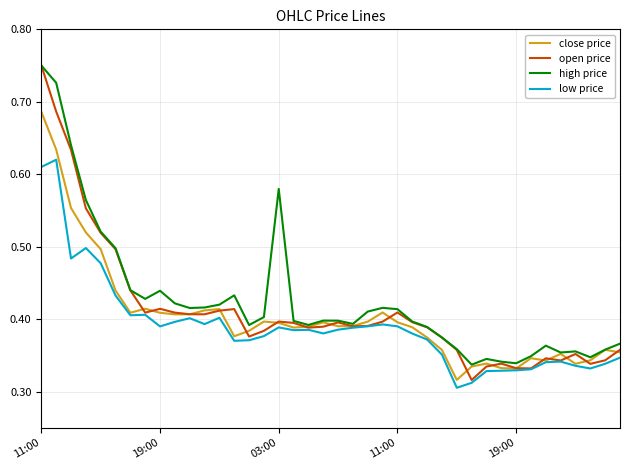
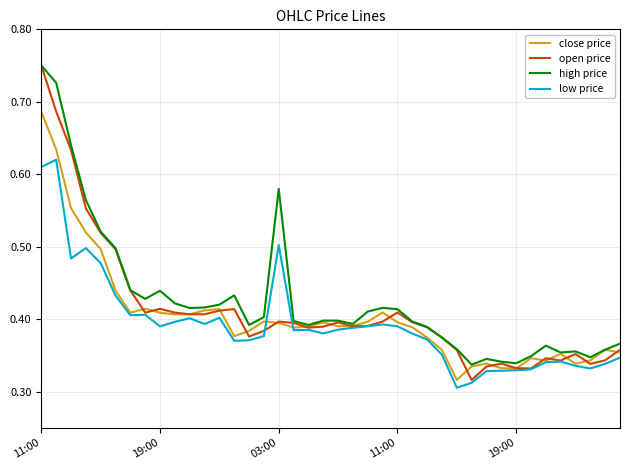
low price, 03:00: 0.39 -> 0.50
